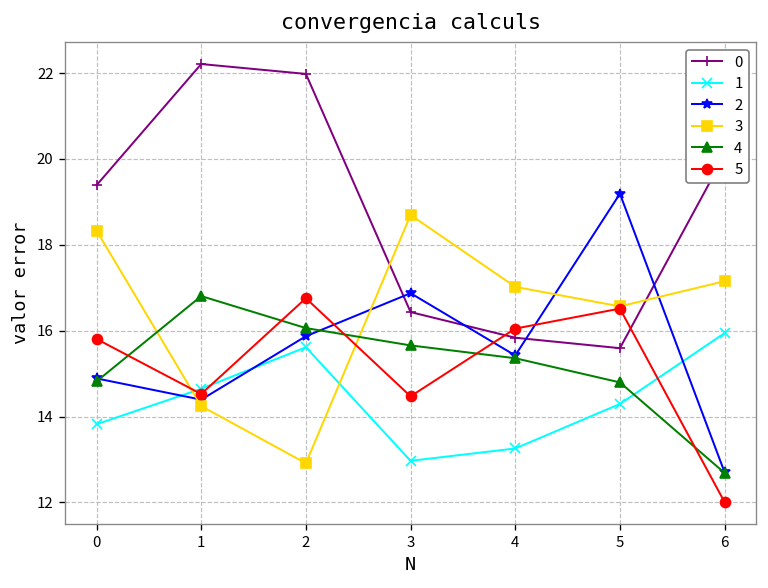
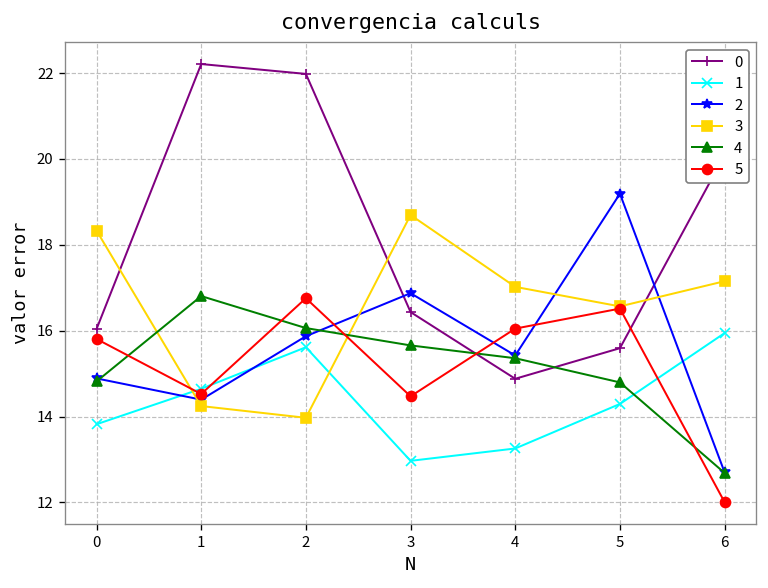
0, 0: 19.4 -> 16.0
3, 2: 12.9 -> 14.0
0, 4: 15.8 -> 14.9
